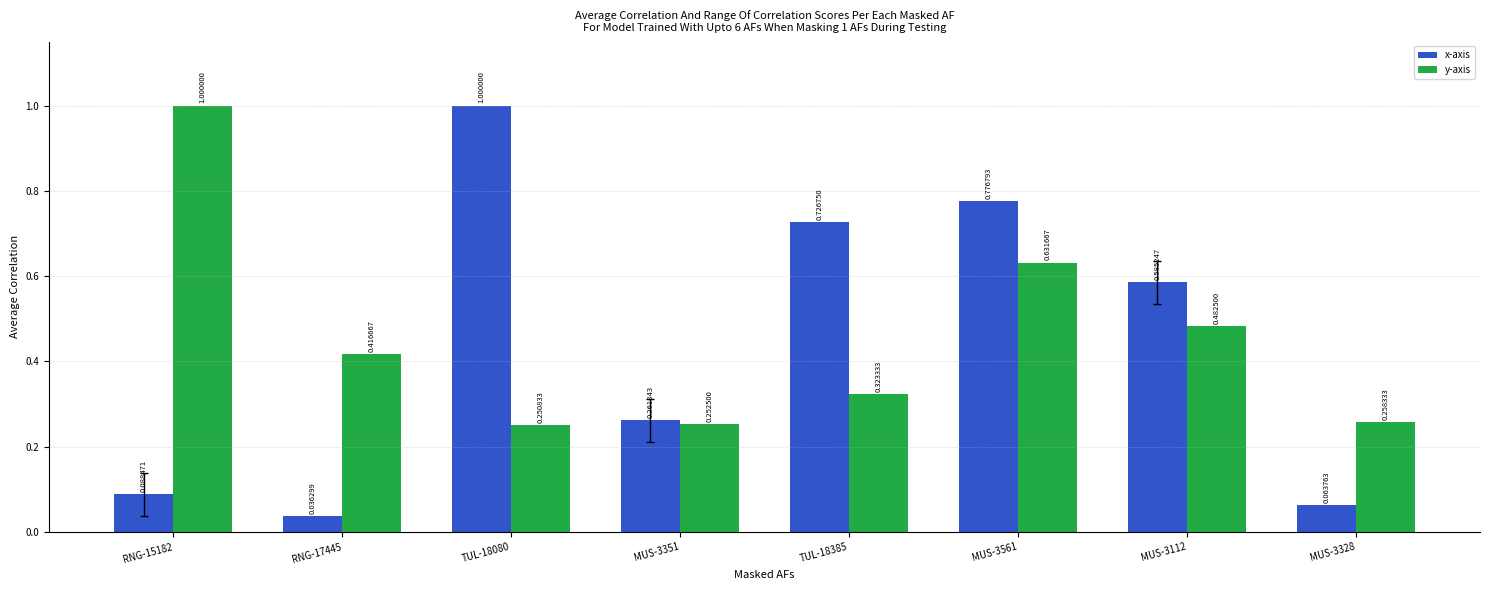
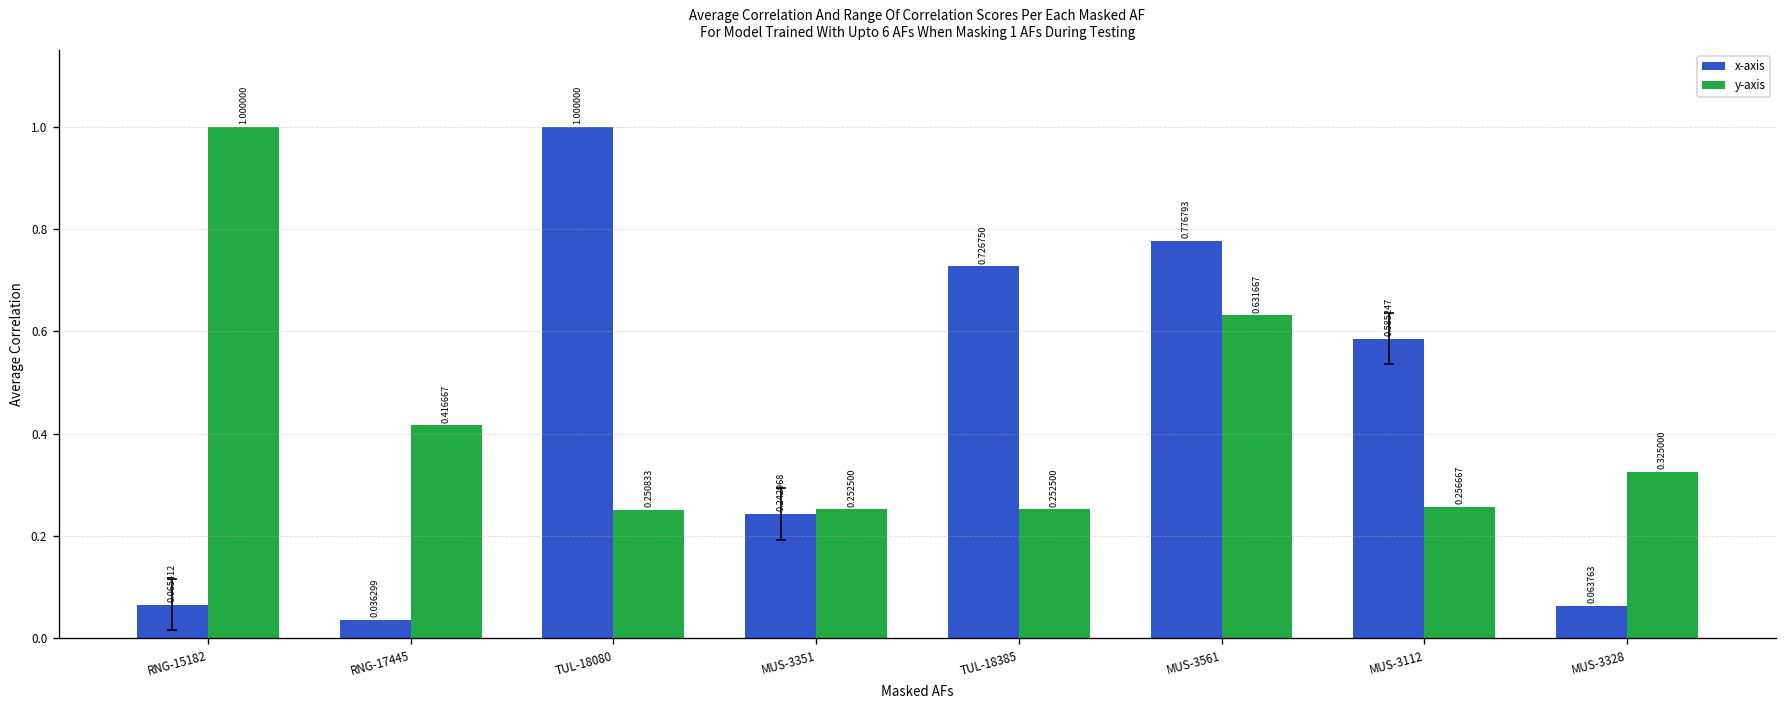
x-axis, RNG-15182: 0.088471 -> 0.065412
x-axis, MUS-3351: 0.261843 -> 0.242968
y-axis, TUL-18385: 0.323333 -> 0.252500
y-axis, MUS-3112: 0.482500 -> 0.256667
y-axis, MUS-3328: 0.258333 -> 0.325000
